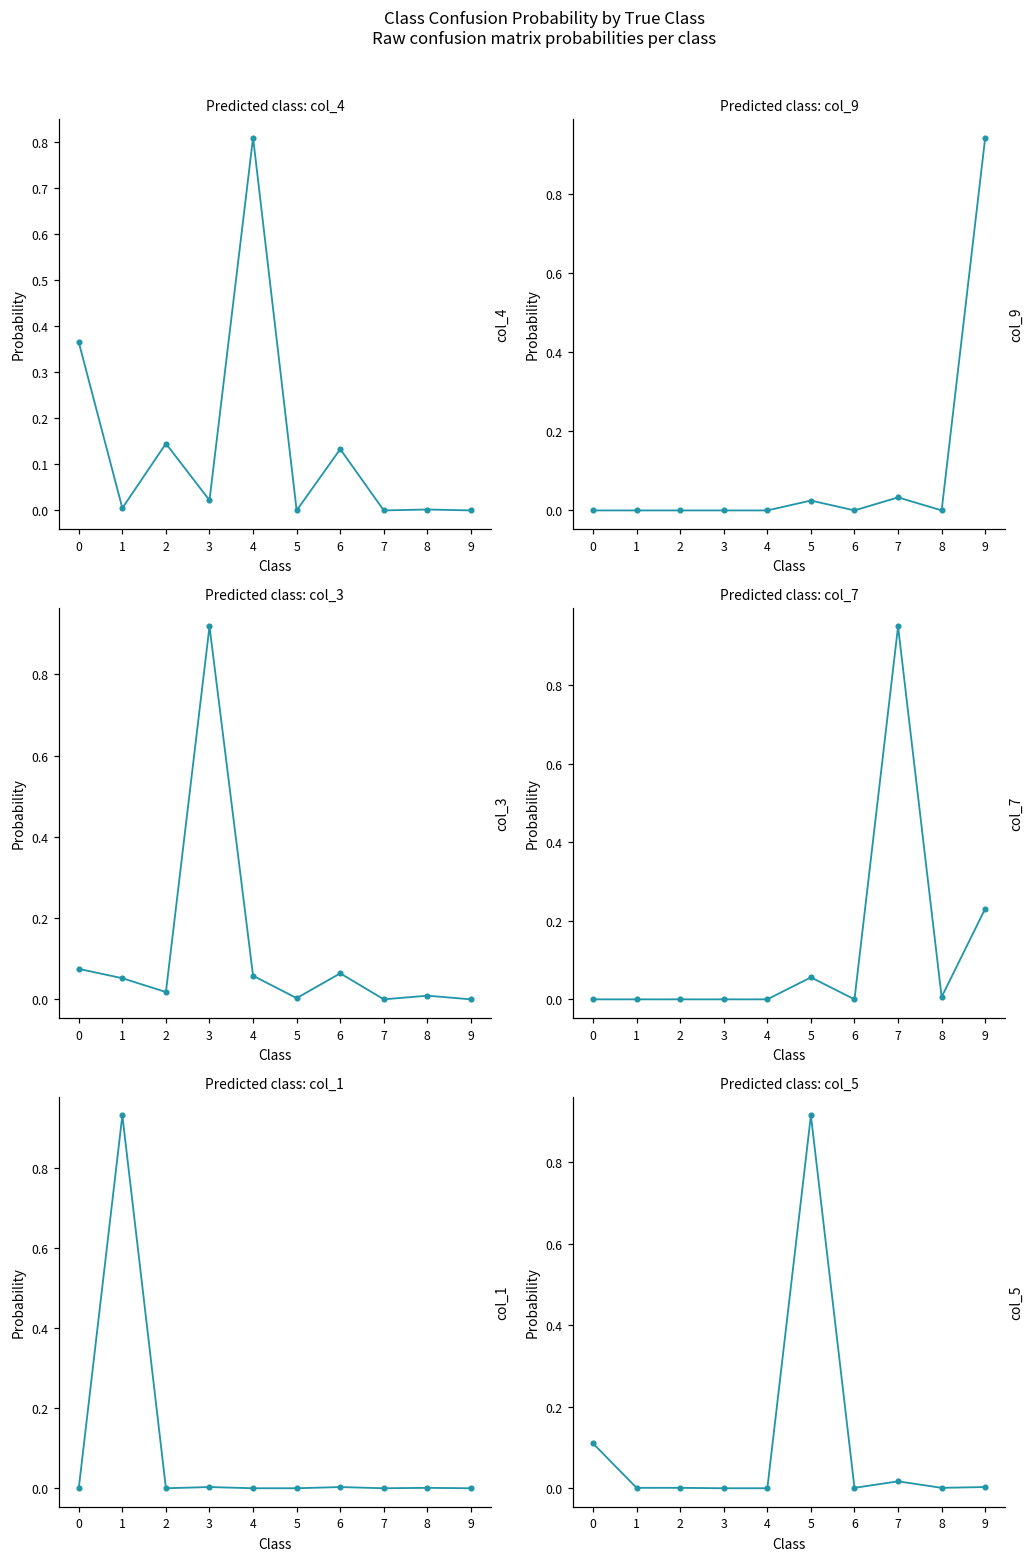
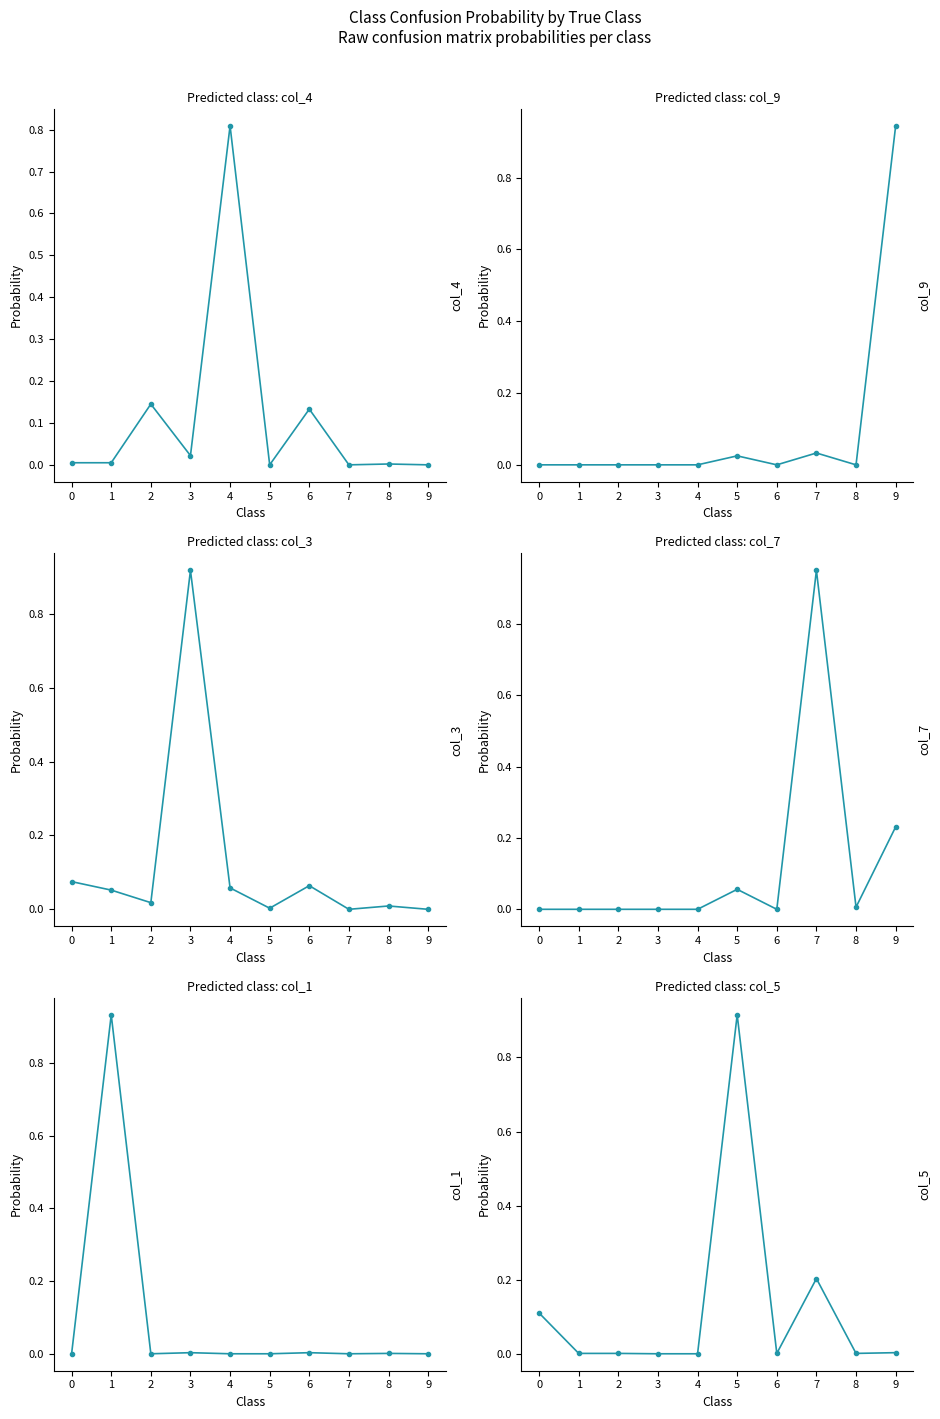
Predicted class: col_4, 0: 0.37 -> 0.01
Predicted class: col_5, 7: 0.02 -> 0.20
